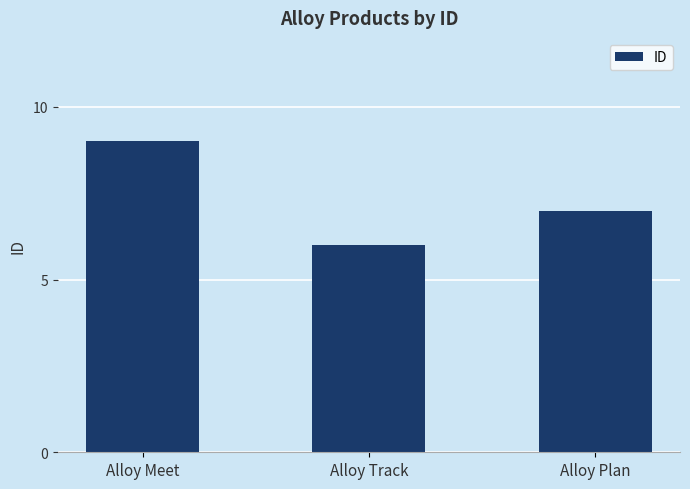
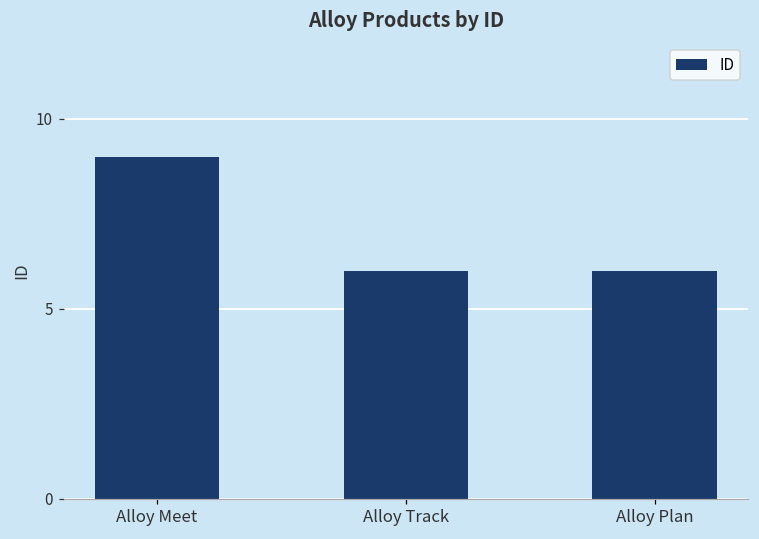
Alloy Plan: 7 -> 6
